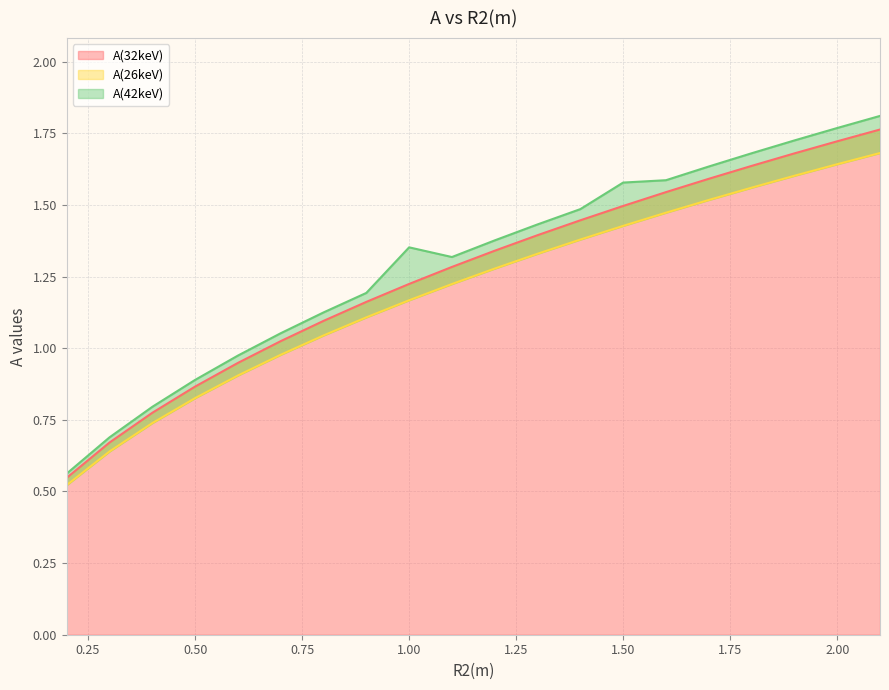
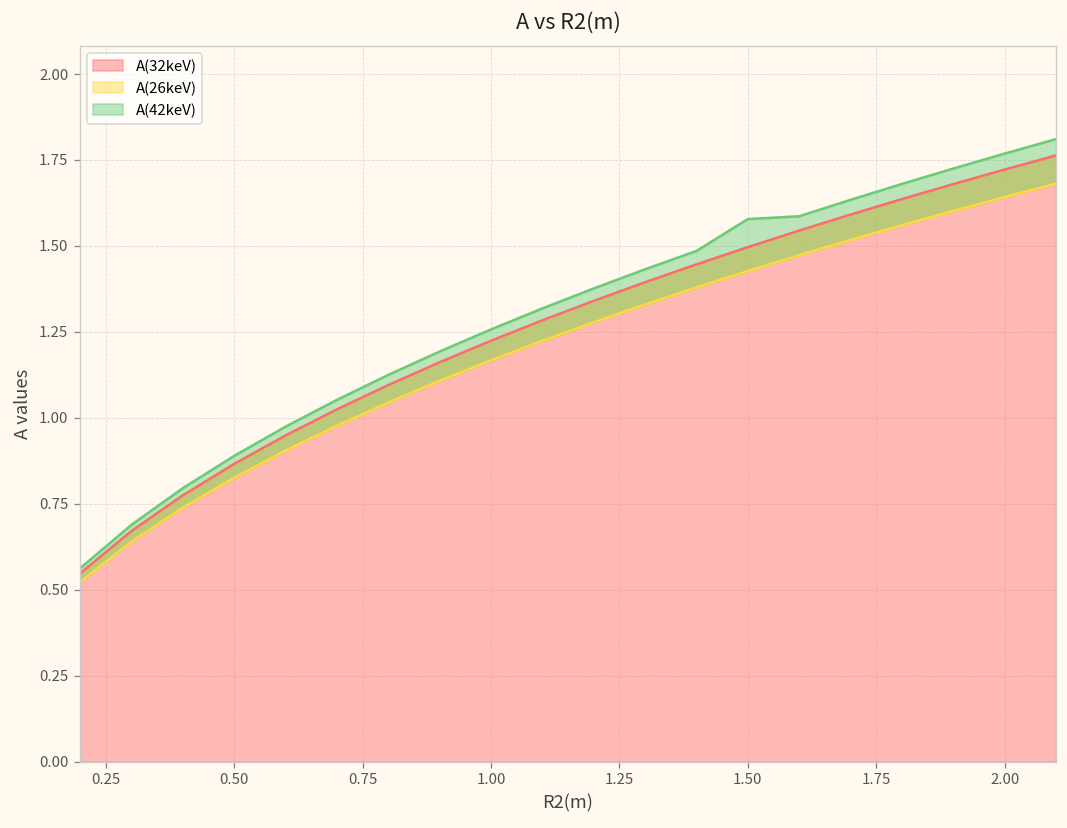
A(42keV), 1.00: 1.35 -> 1.26
